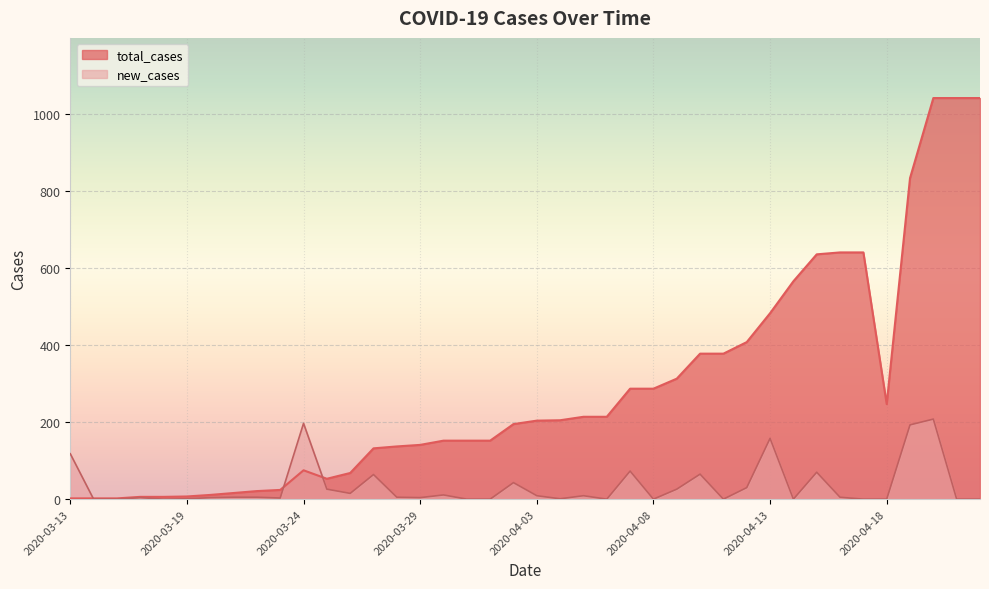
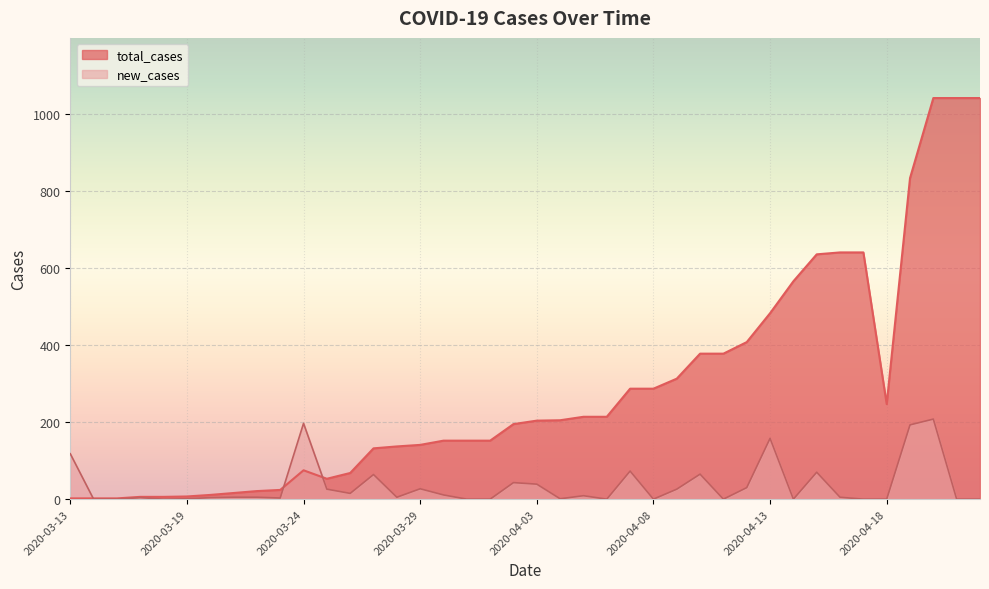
new_cases, 2020-03-29: 0 -> 30
new_cases, 2020-04-03: 10 -> 40
